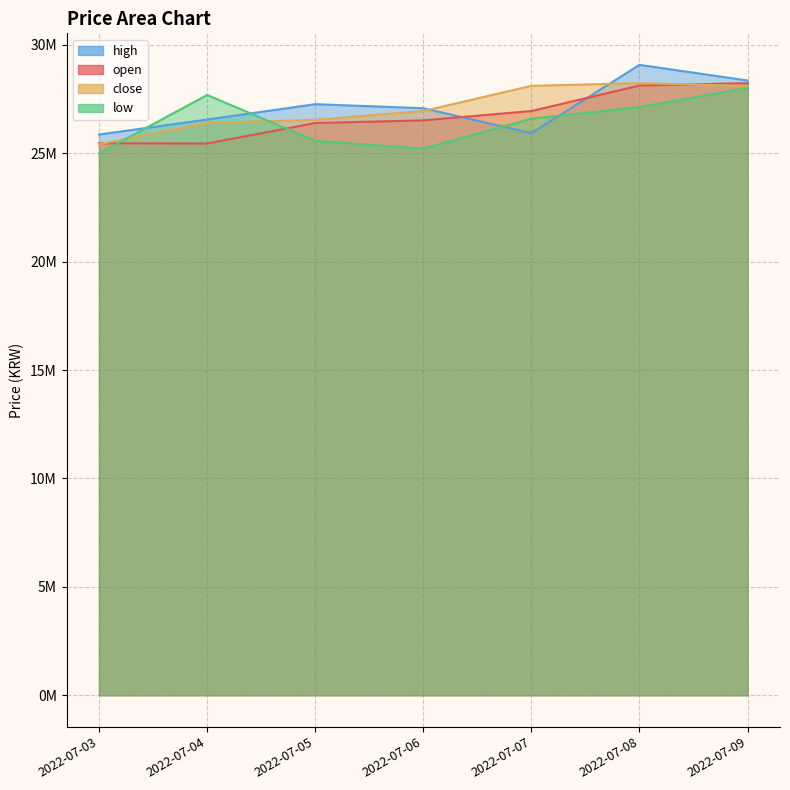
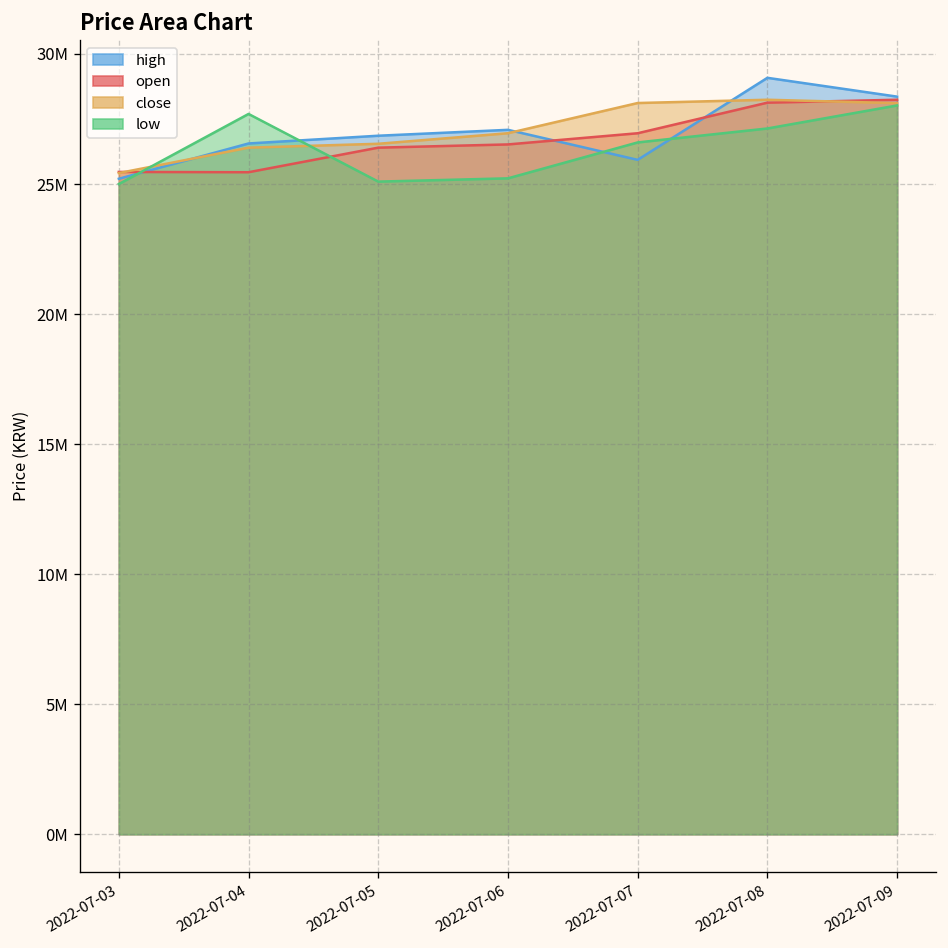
high, 2022-07-03: 25900000 -> 25200000
high, 2022-07-05: 27300000 -> 26900000
low, 2022-07-05: 25600000 -> 25100000
